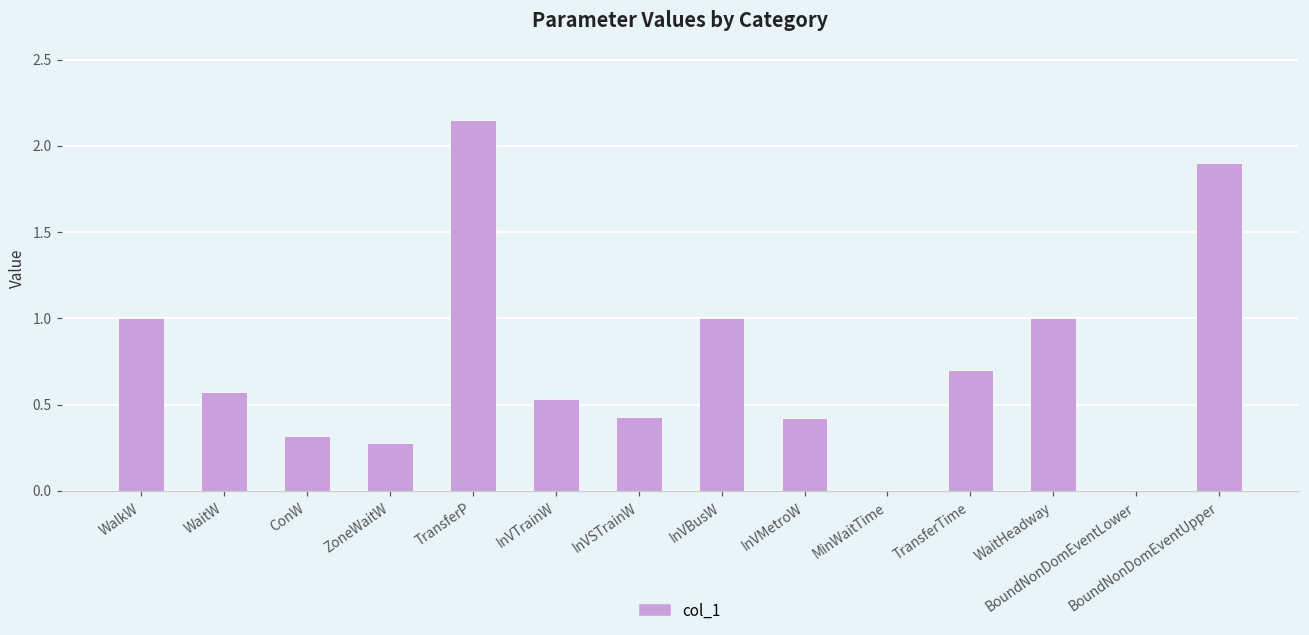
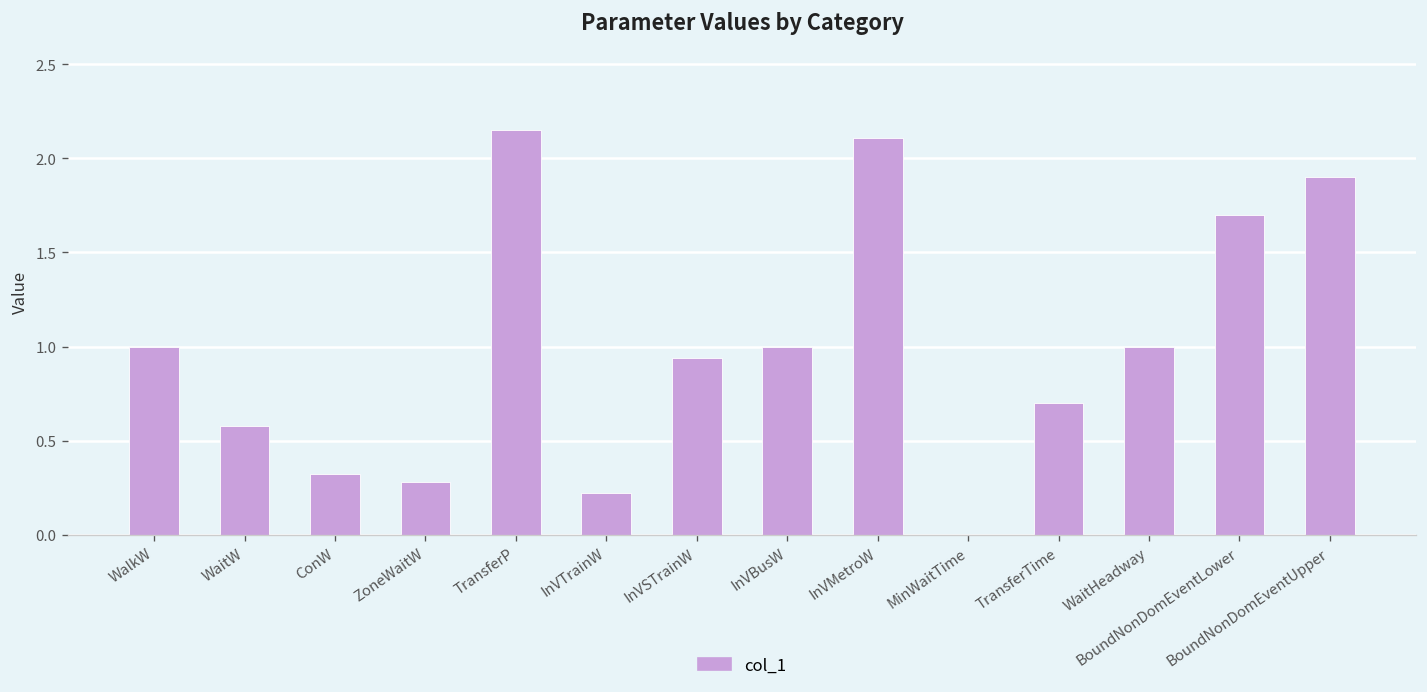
InVTrainW: 0.53 -> 0.22
InVSTrainW: 0.43 -> 0.94
InVMetroW: 0.42 -> 2.11
BoundNonDomEventLower: 0.0 -> 1.7
